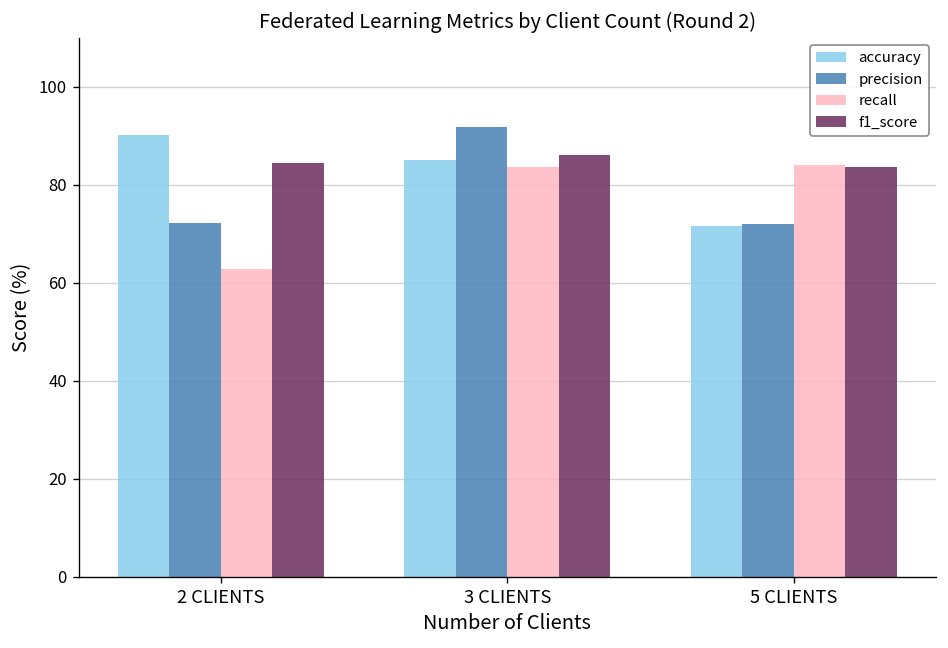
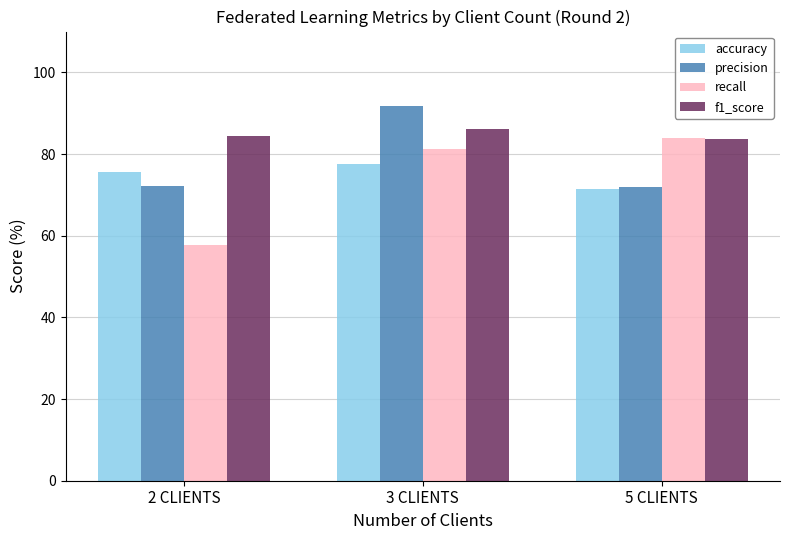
accuracy, 2 CLIENTS: 90 -> 76
recall, 2 CLIENTS: 63 -> 58
accuracy, 3 CLIENTS: 85 -> 78
recall, 3 CLIENTS: 84 -> 81
